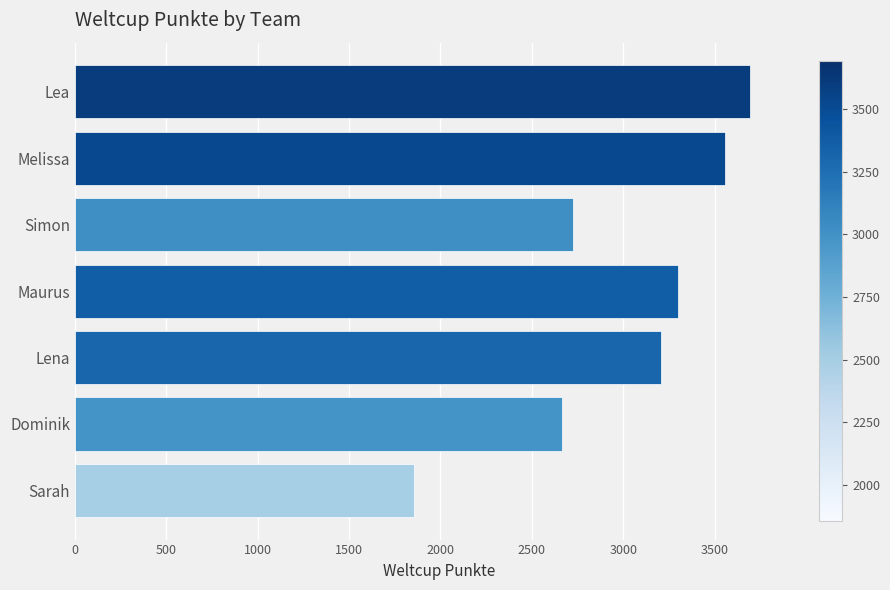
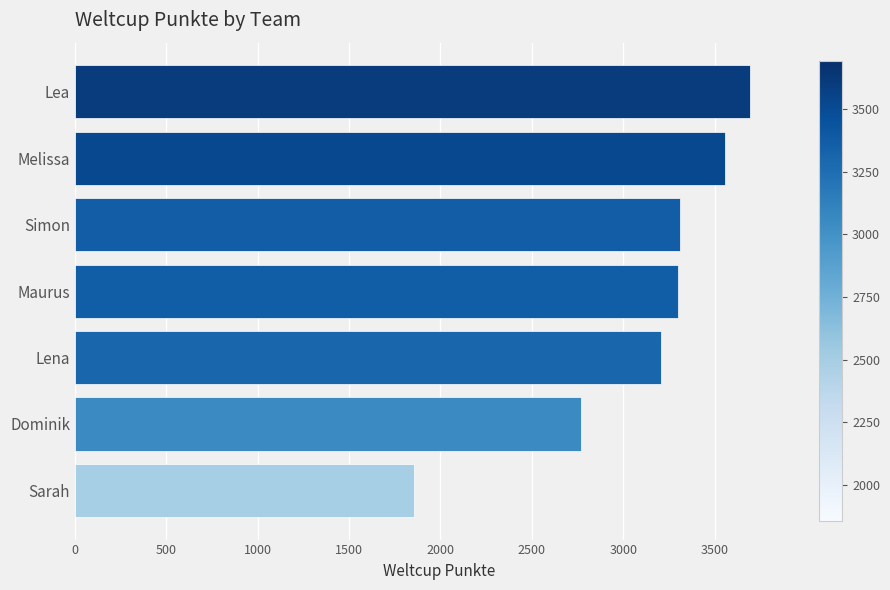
Simon: 2730 -> 3310
Dominik: 2670 -> 2770
